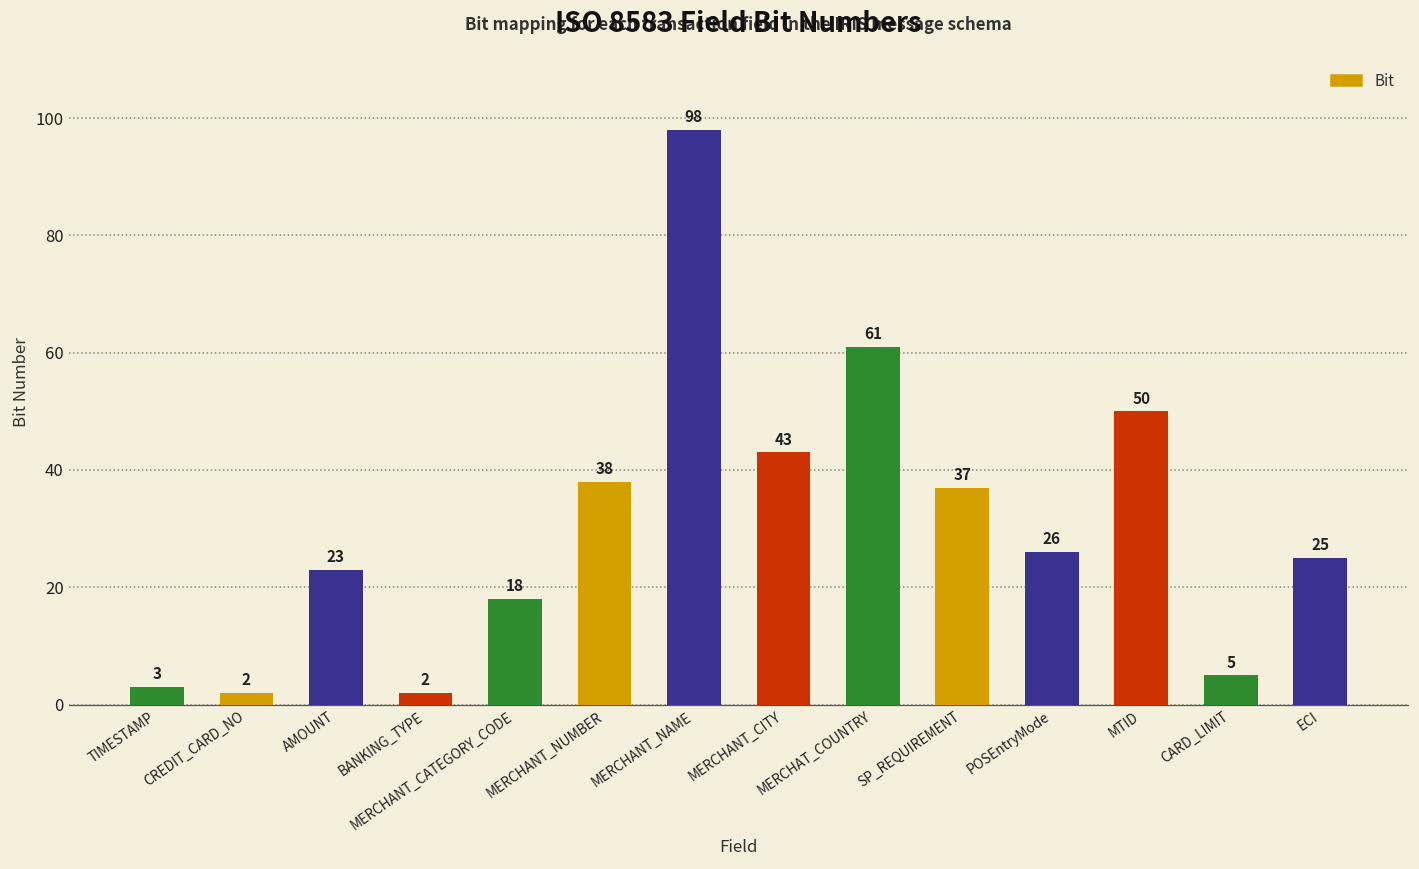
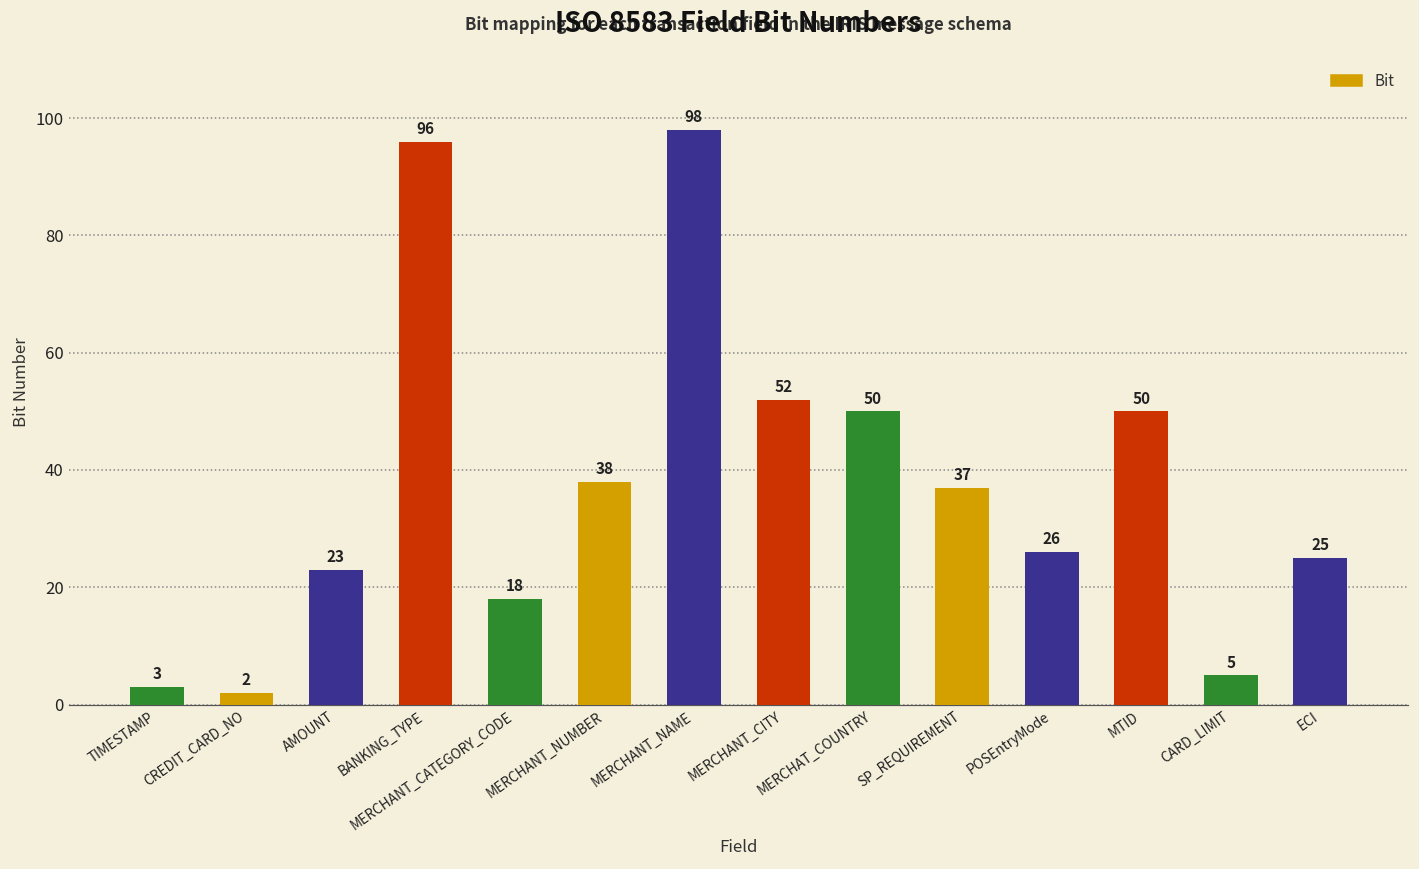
BANKING_TYPE: 2 -> 96
MERCHANT_CITY: 43 -> 52
MERCHAT_COUNTRY: 61 -> 50
